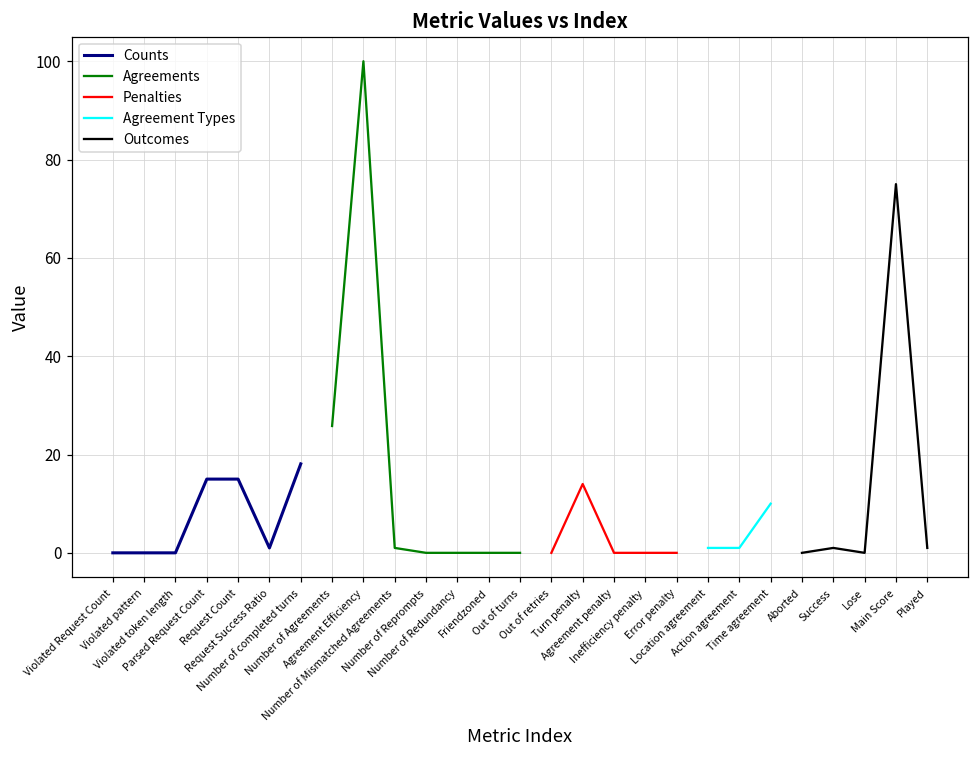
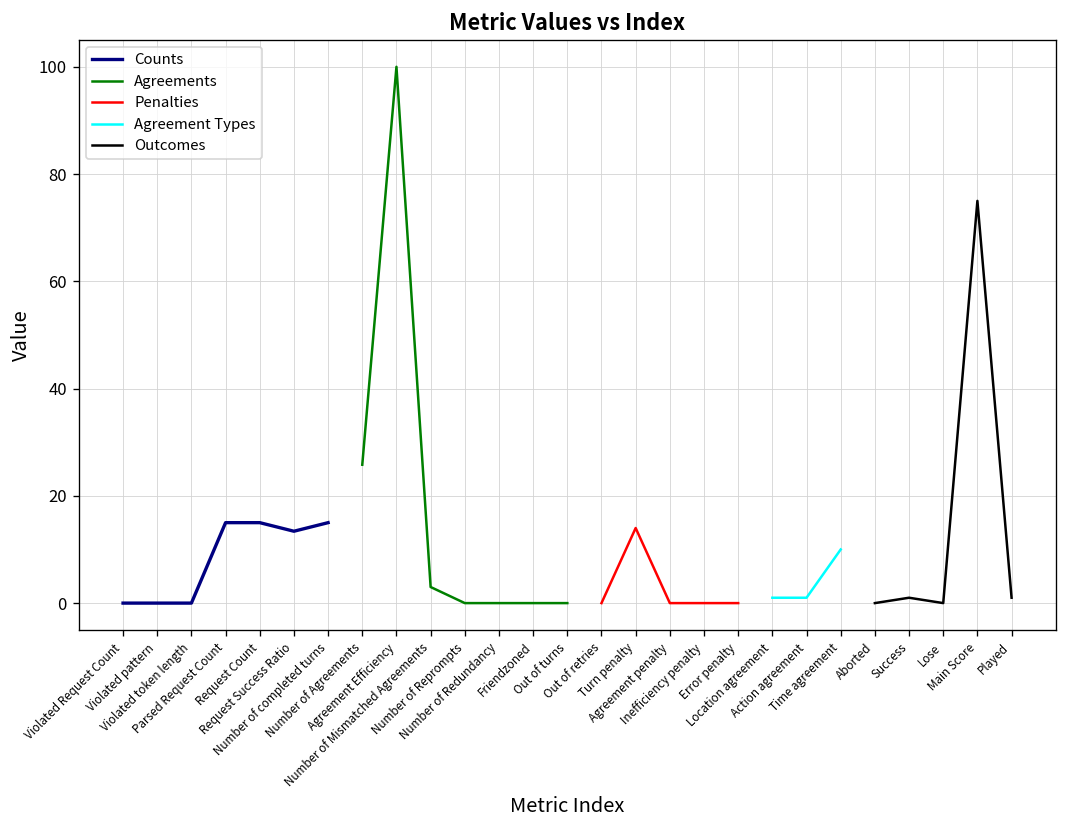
Counts, Request Success Ratio: 1 -> 13
Counts, Number of completed turns: 18 -> 15
Agreements, Number of Mismatched Agreements: 1 -> 3
